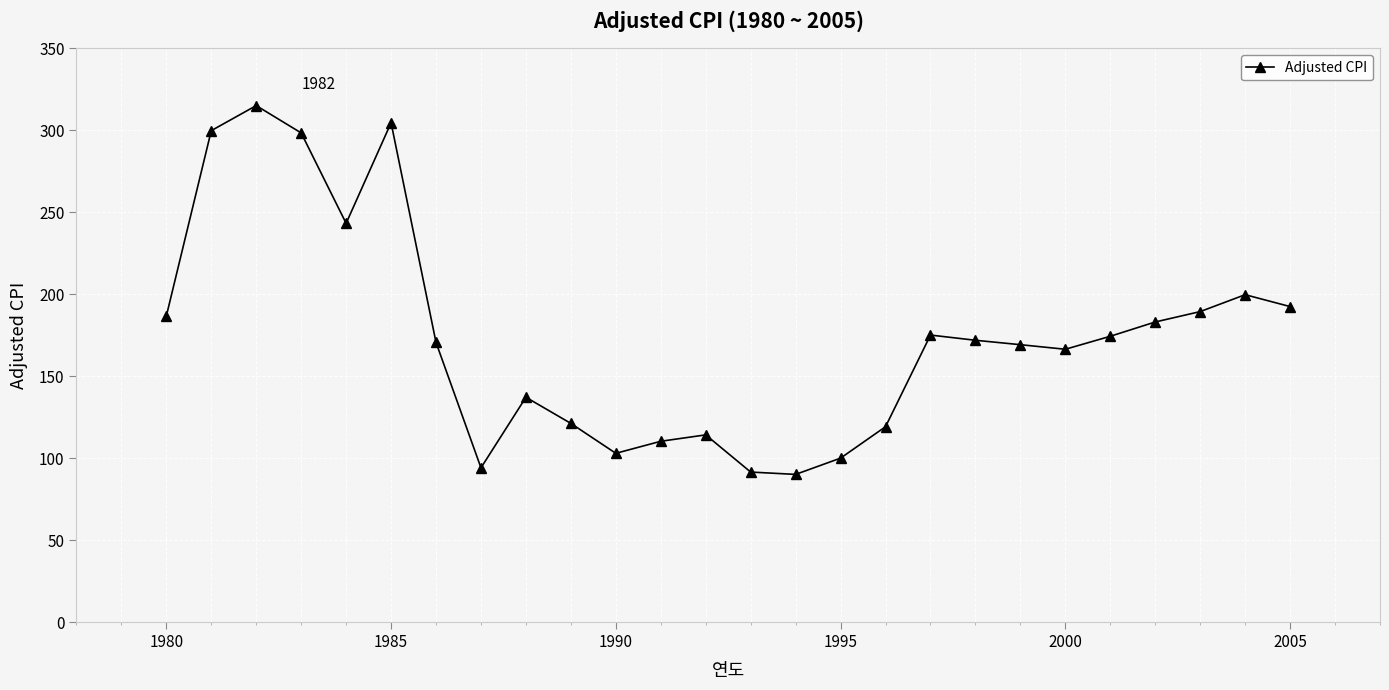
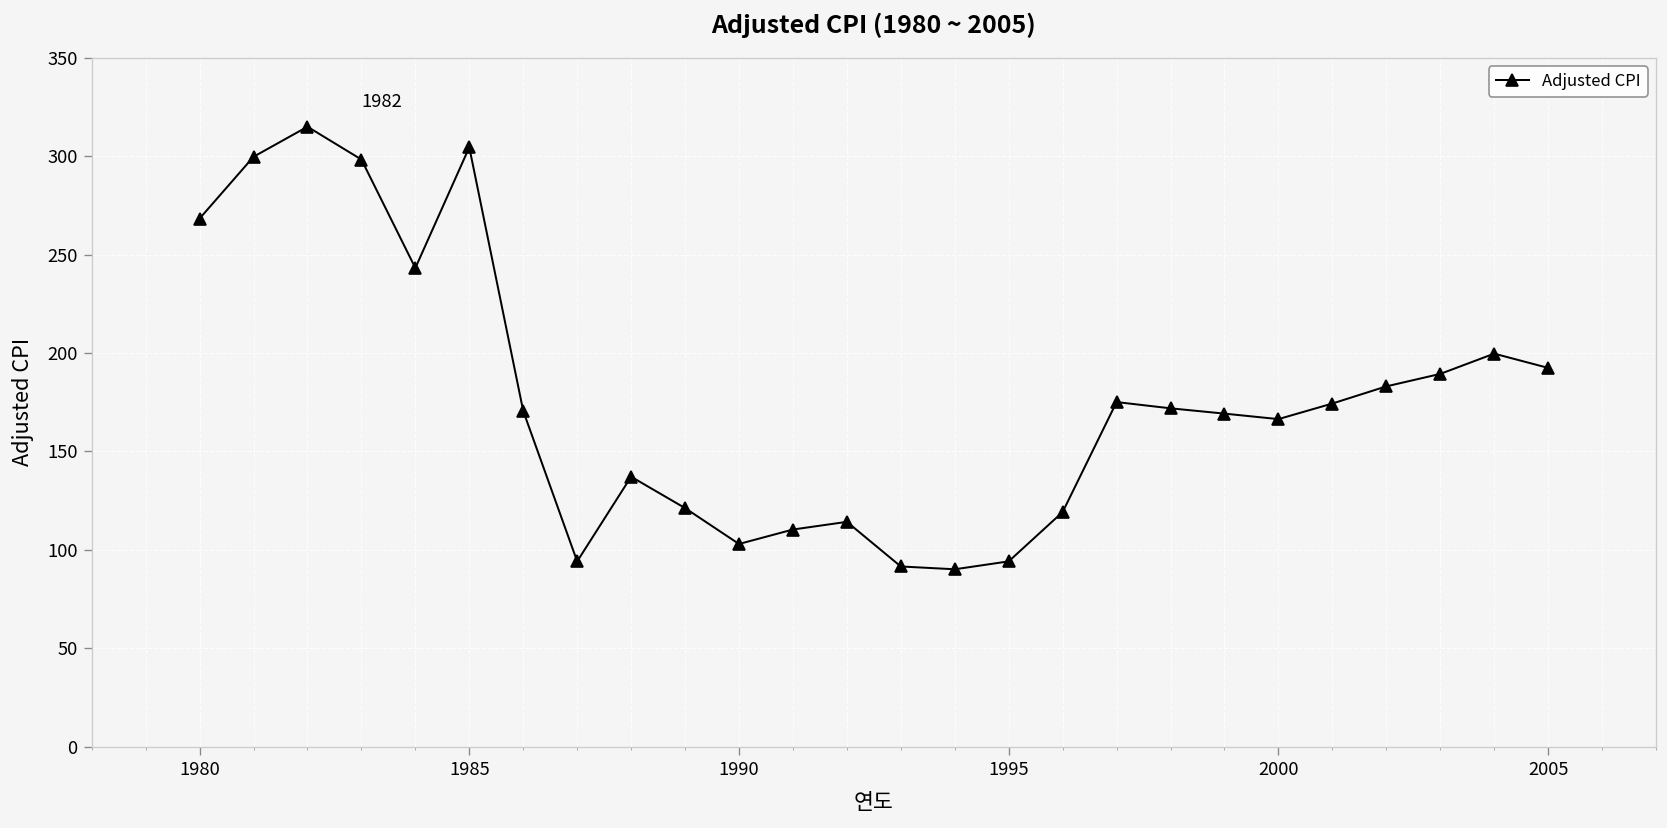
1980: 187 -> 268
1995: 100 -> 94
